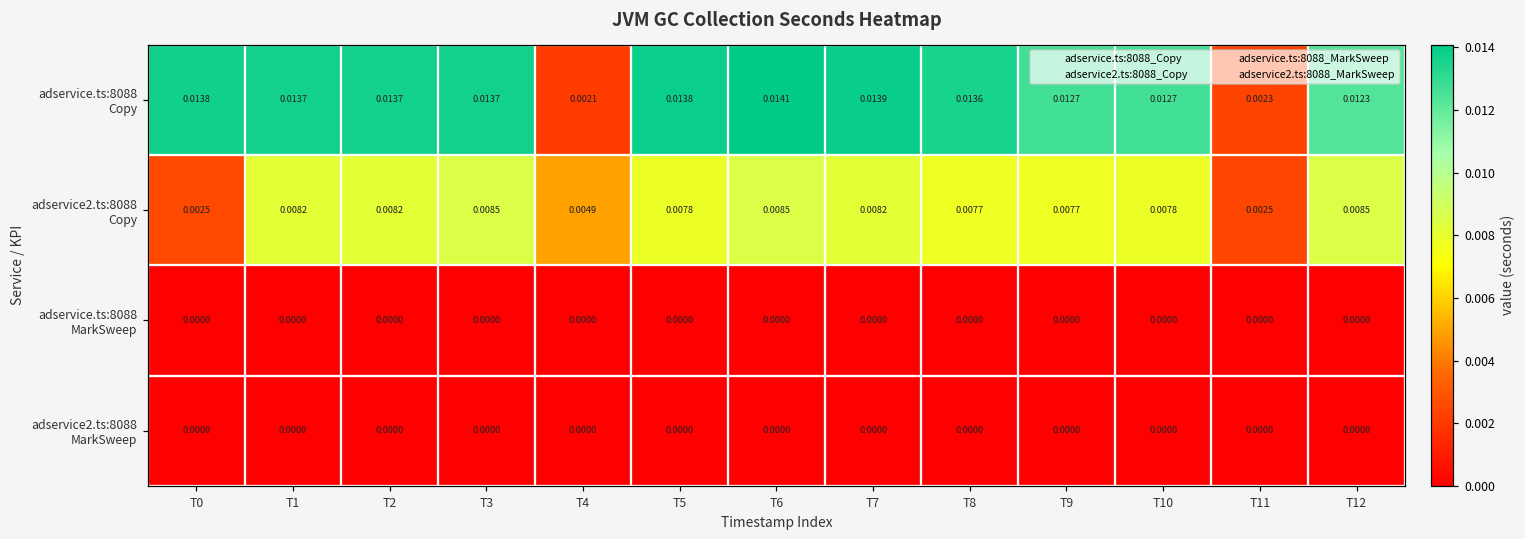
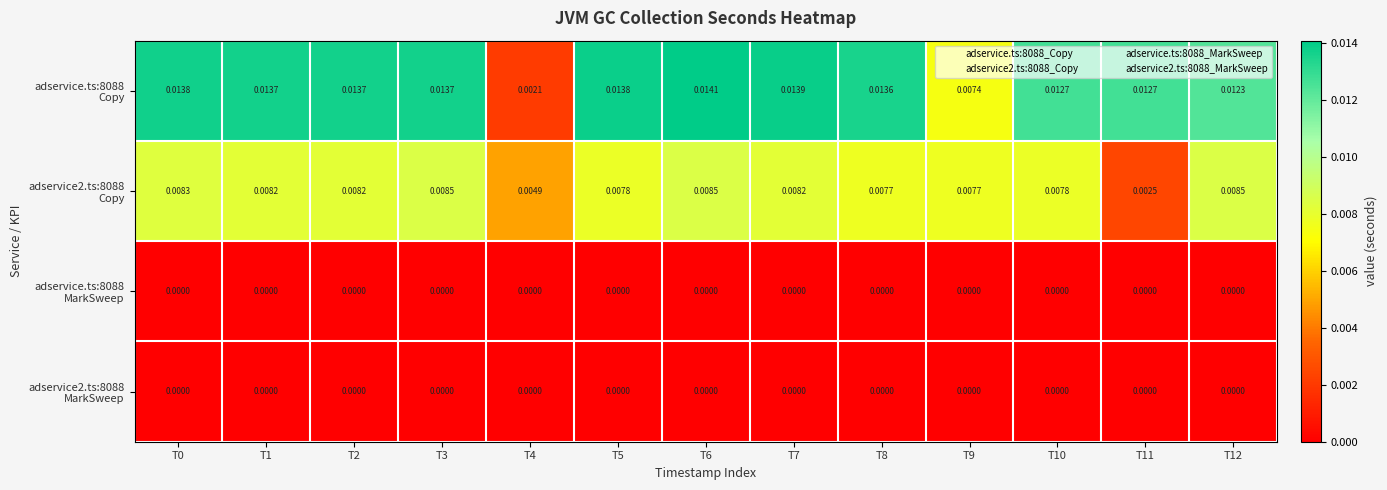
adservice.ts:8088 Copy, T9: 0.0127 -> 0.0074
adservice.ts:8088 Copy, T11: 0.0023 -> 0.0127
adservice2.ts:8088 Copy, T0: 0.0025 -> 0.0083
